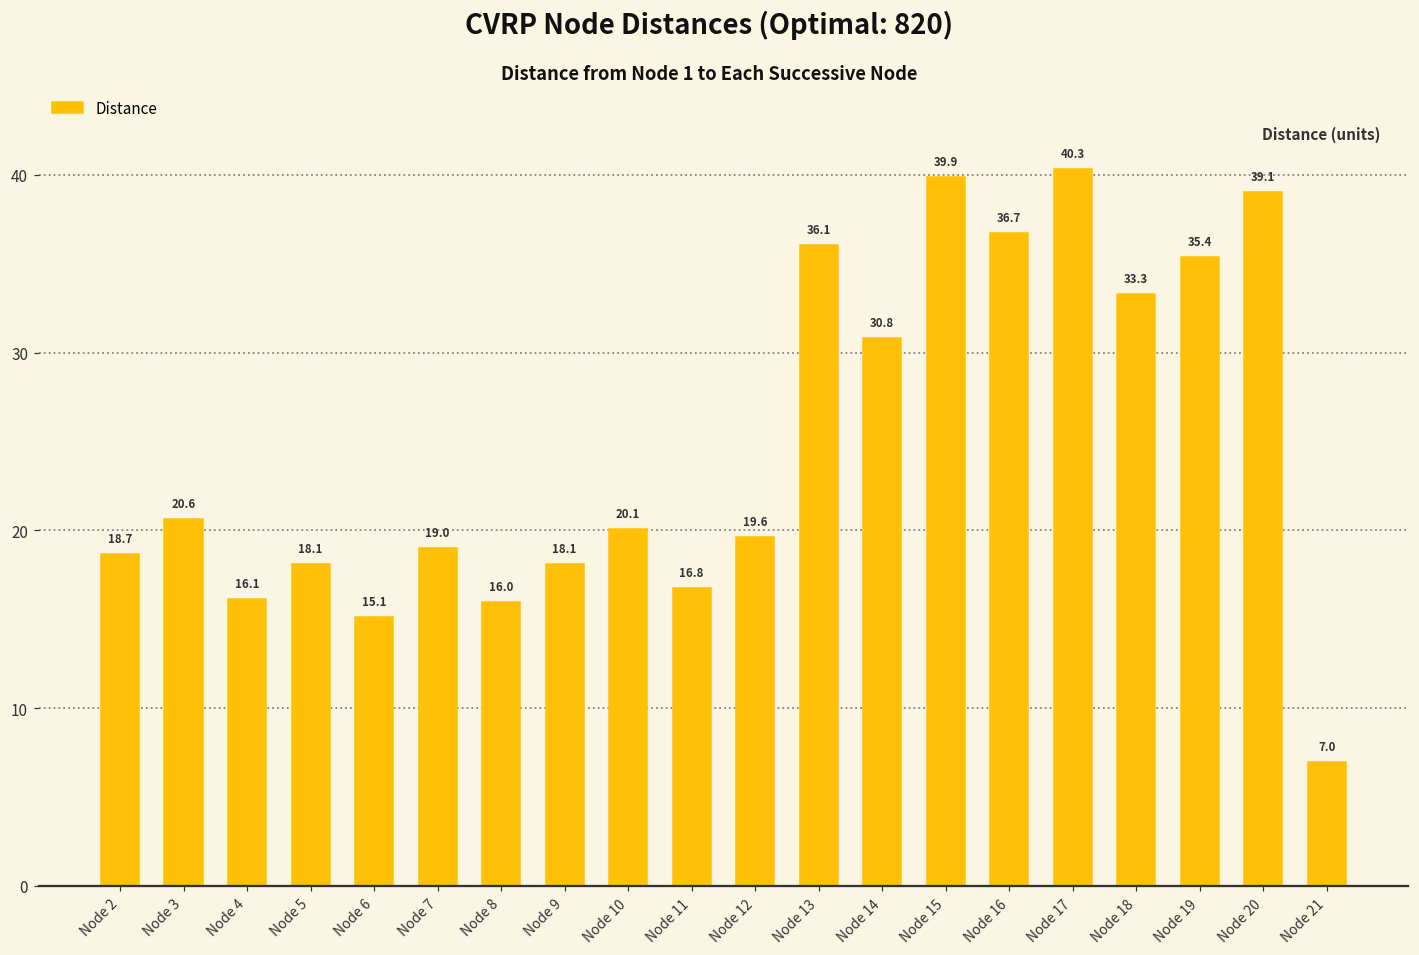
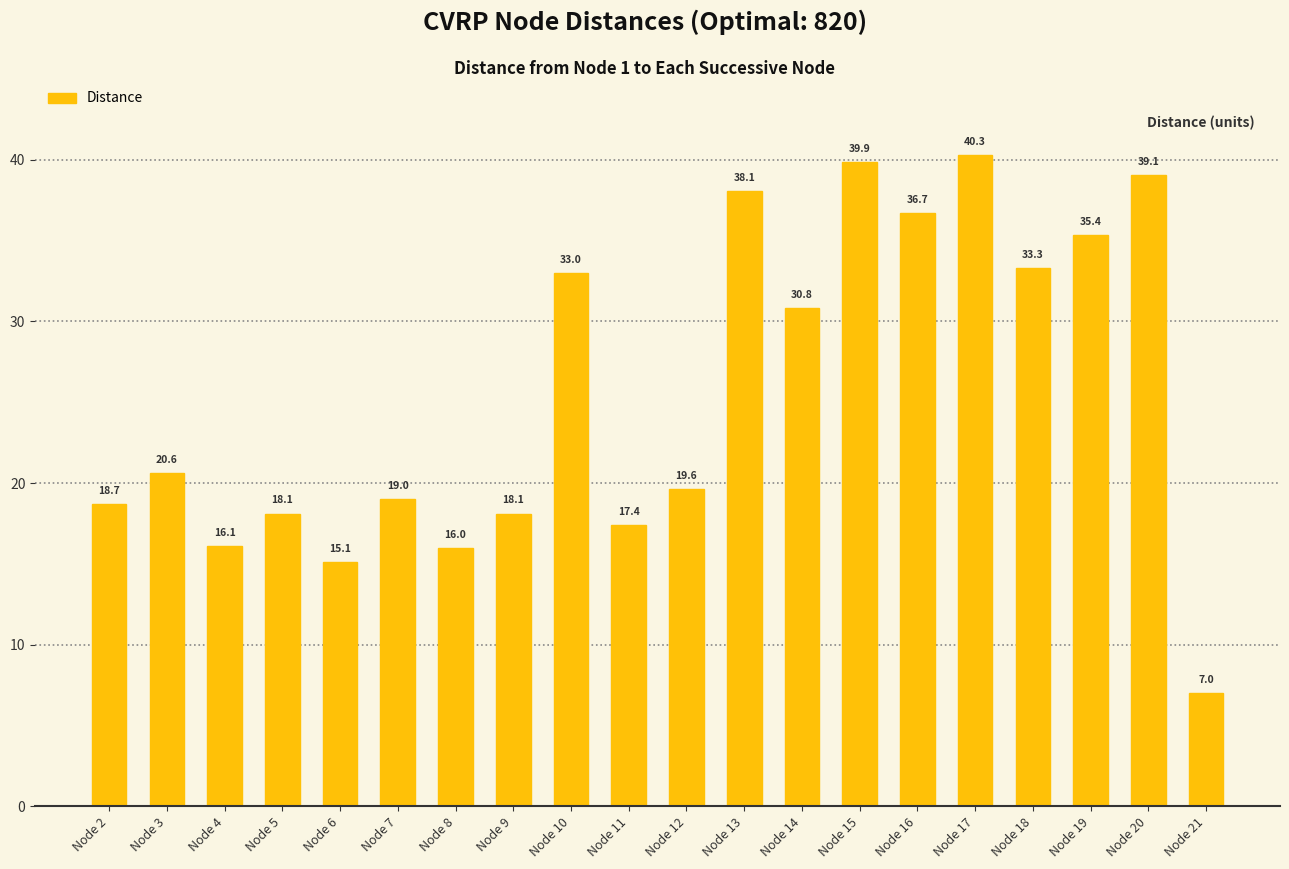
Node 10: 20.1 -> 33.0
Node 11: 16.8 -> 17.4
Node 13: 36.1 -> 38.1
